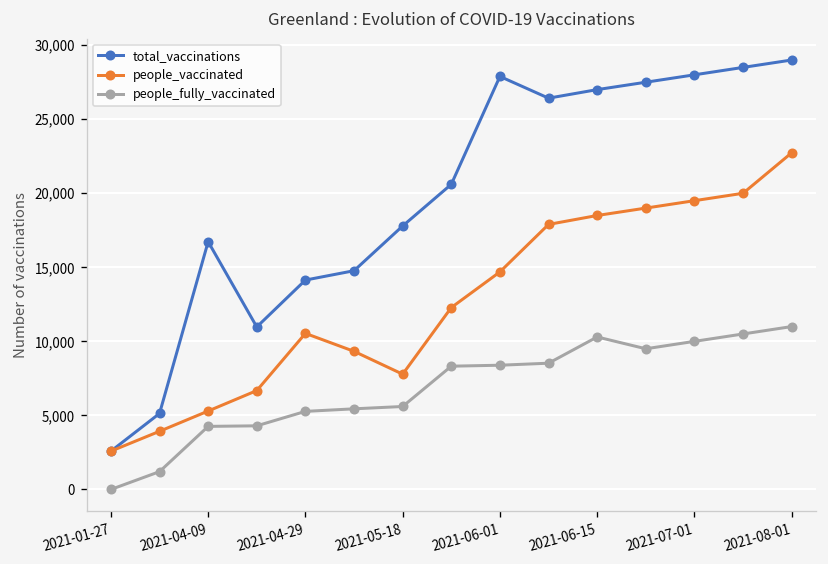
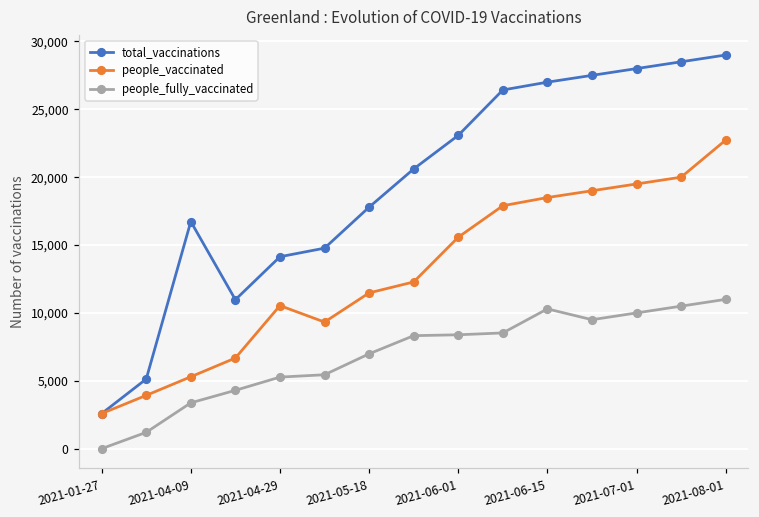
people_fully_vaccinated, 2021-04-09: 4,300 -> 3,400
people_vaccinated, 2021-05-18: 7,800 -> 11,500
people_fully_vaccinated, 2021-05-18: 5,600 -> 7,000
total_vaccinations, 2021-06-01: 27,900 -> 23,100
people_vaccinated, 2021-06-01: 14,700 -> 15,600
